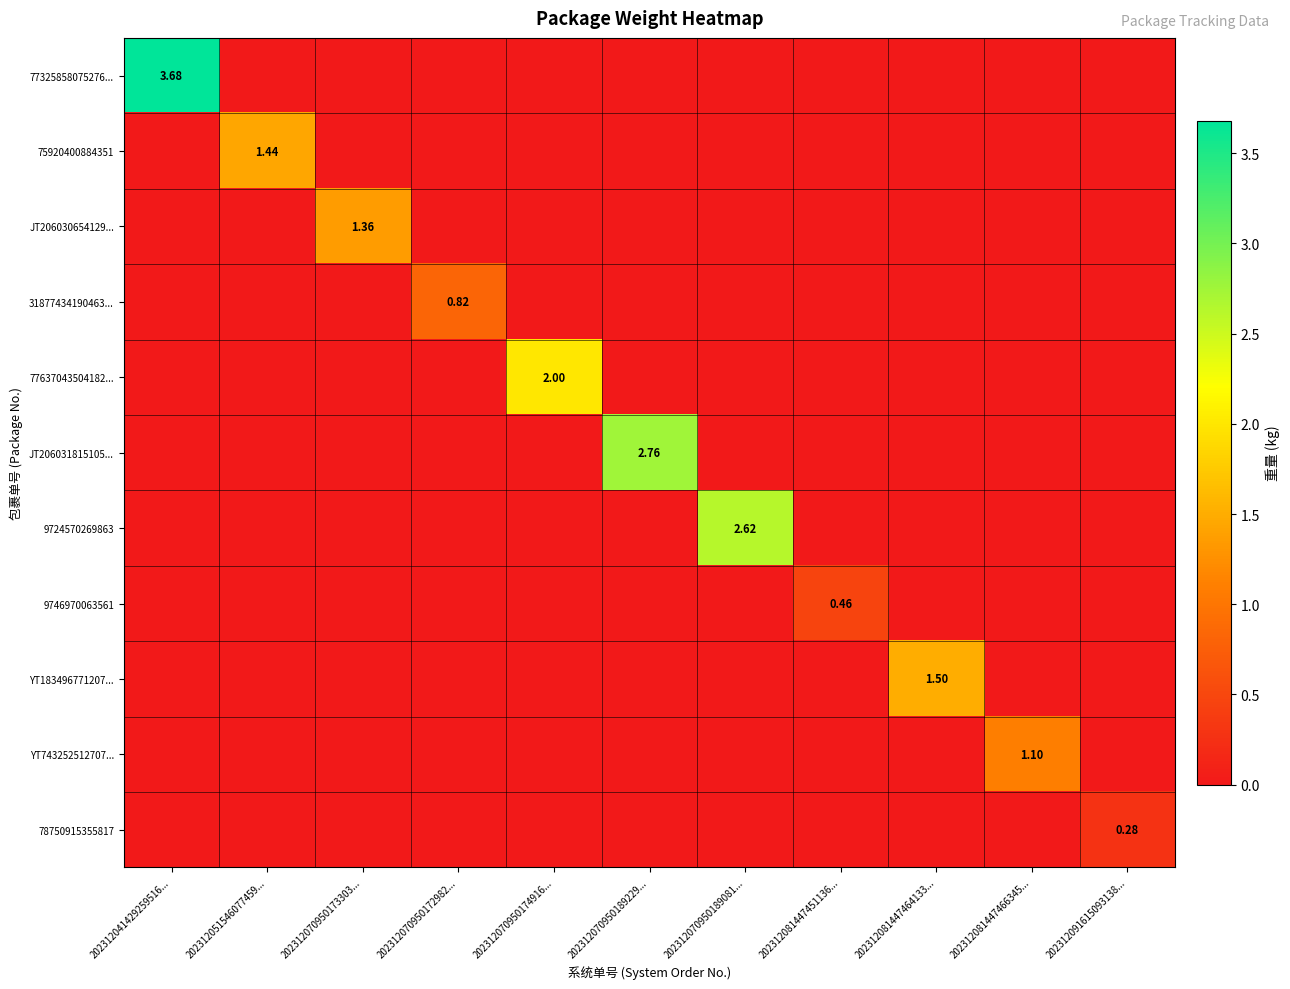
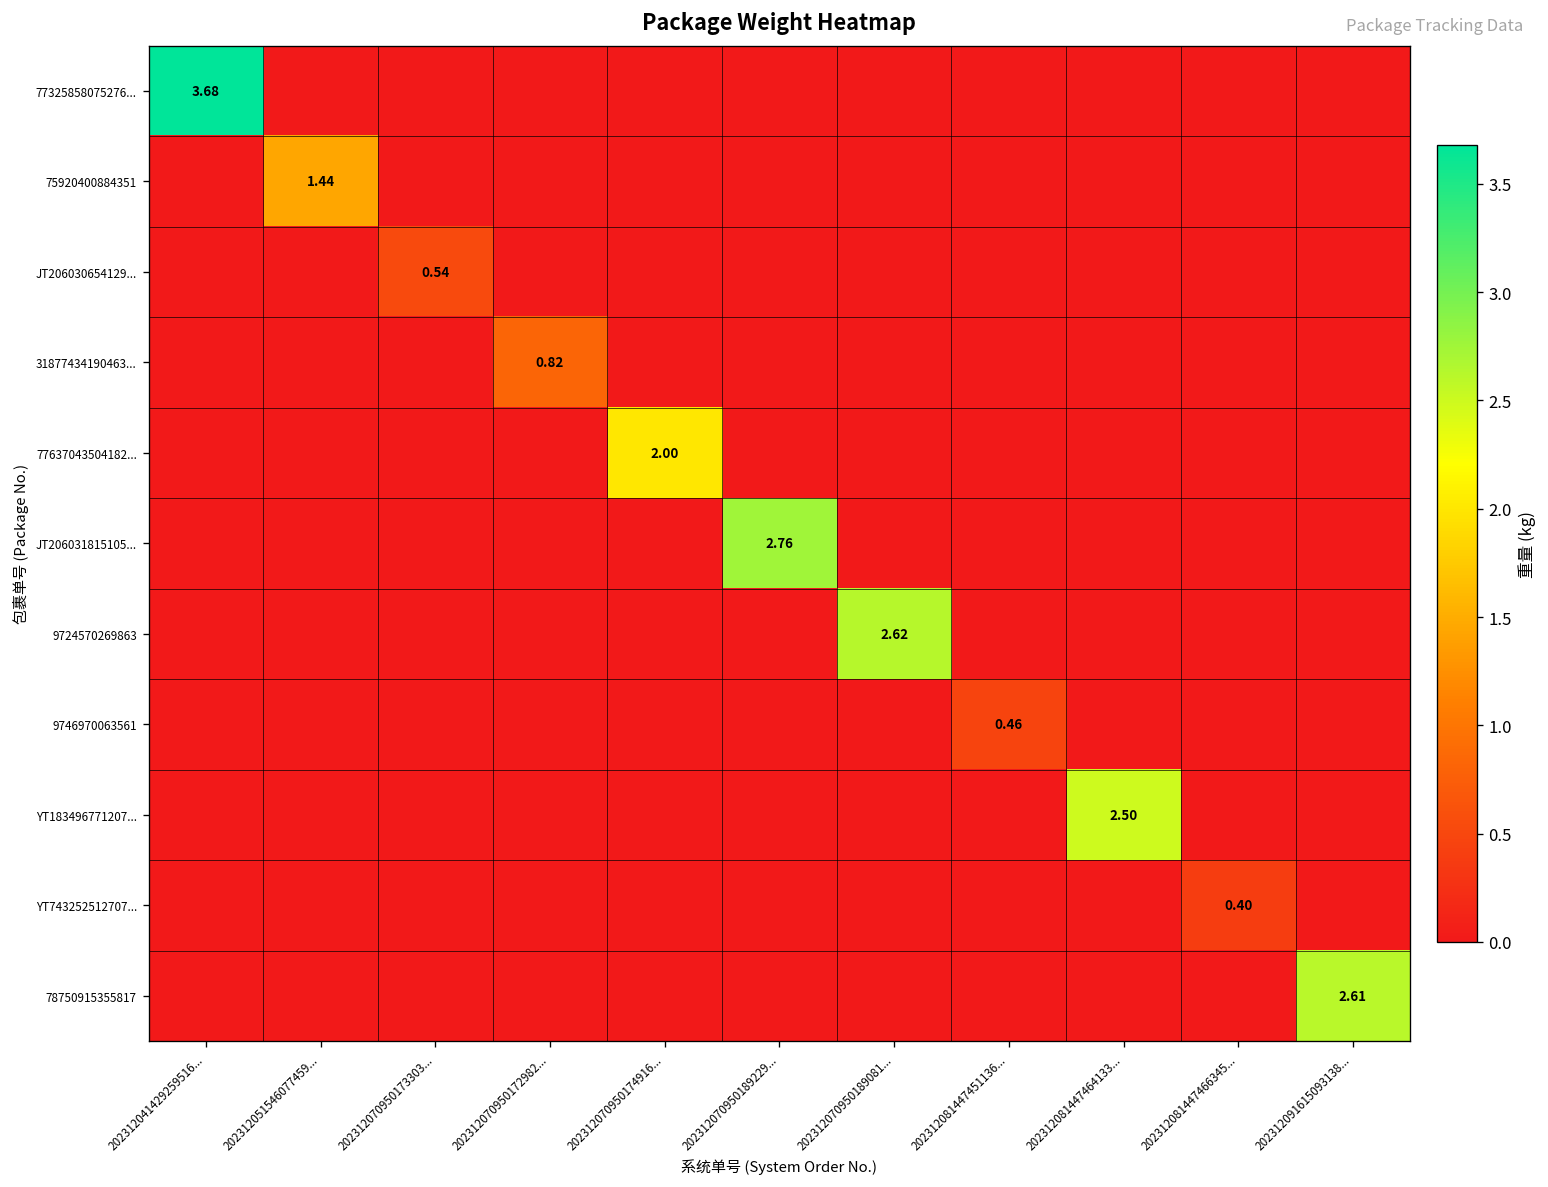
JT206030654129..., 202312070950173303...: 1.36 -> 0.54
YT183496771207..., 202312081447464133...: 1.50 -> 2.50
YT743252512707..., 202312081447466345...: 1.10 -> 0.40
78750915355817, 202312091615093138...: 0.28 -> 2.61
